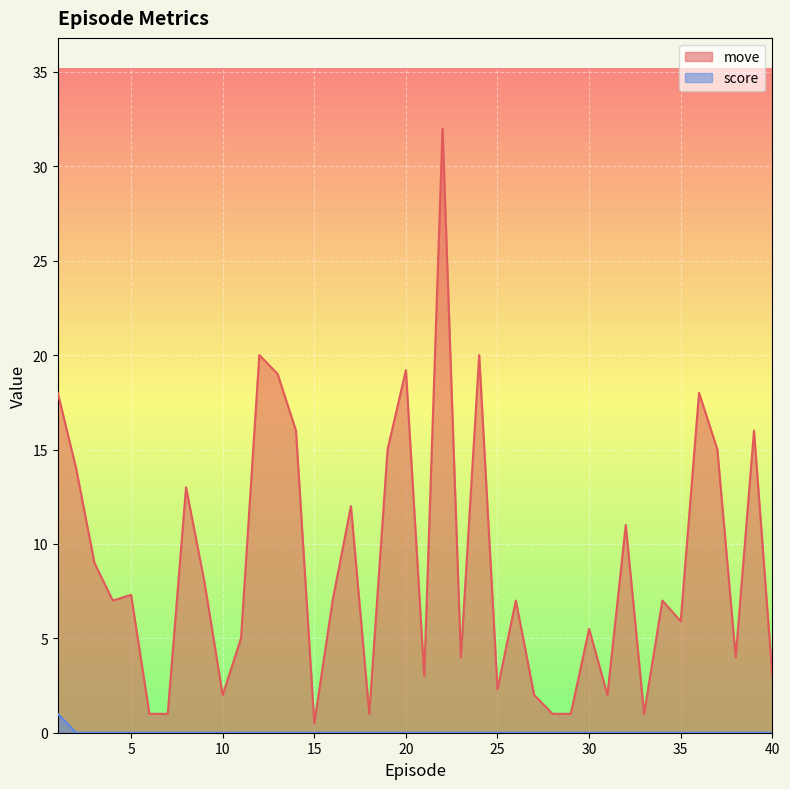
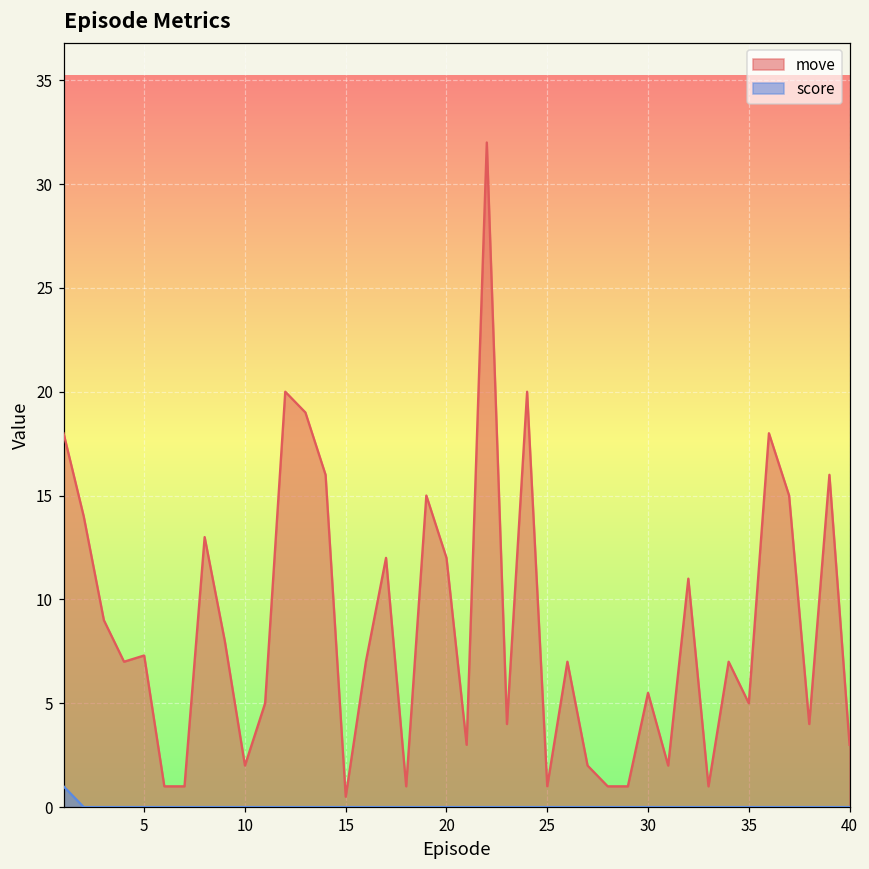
move, 20: 19.2 -> 12.0
move, 25: 2.3 -> 1.0
move, 35: 5.9 -> 5.0
